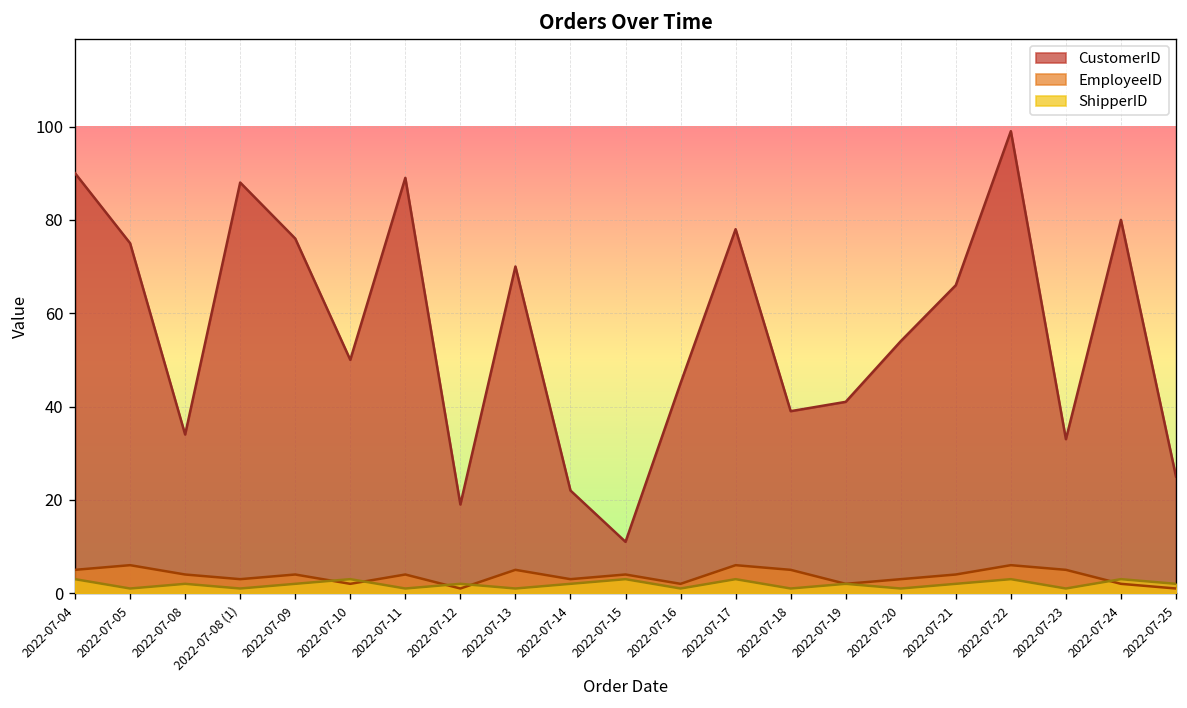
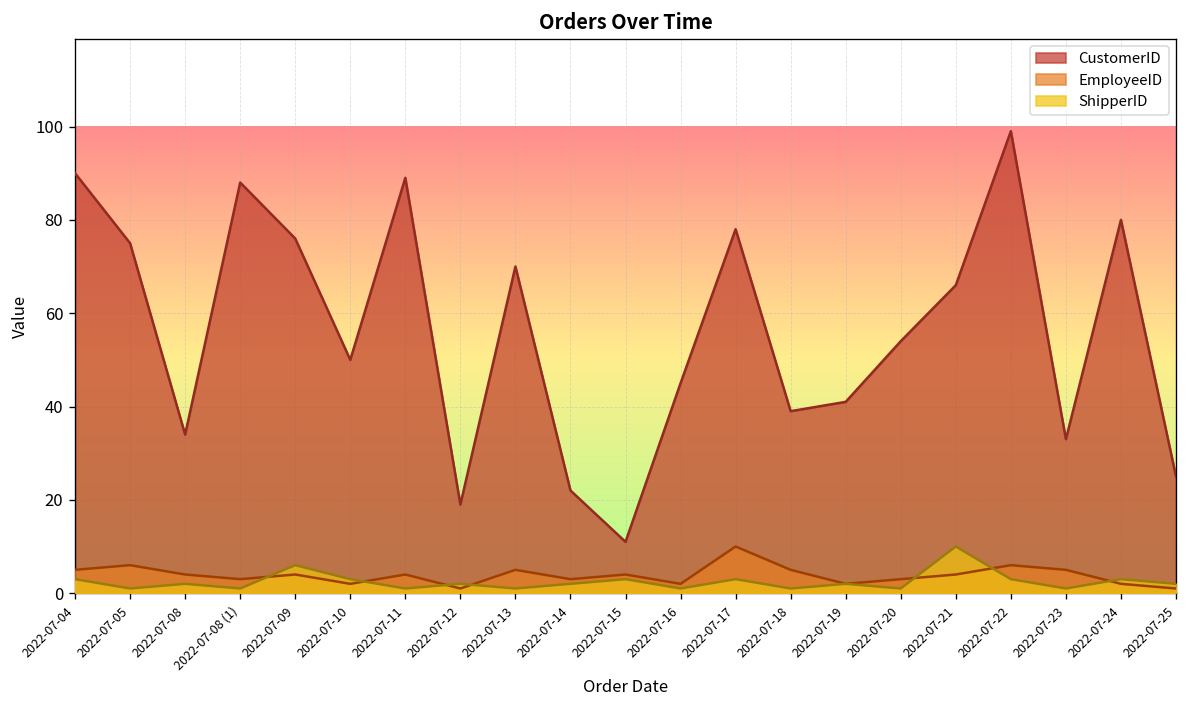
ShipperID, 2022-07-09: 2 -> 6
EmployeeID, 2022-07-17: 6 -> 10
ShipperID, 2022-07-21: 2 -> 10
